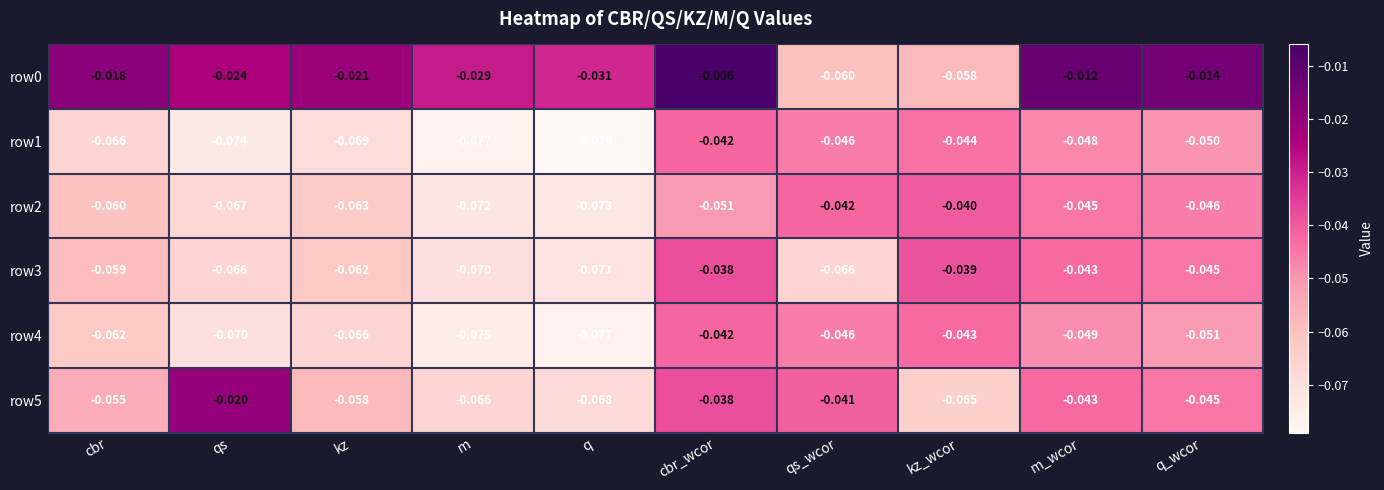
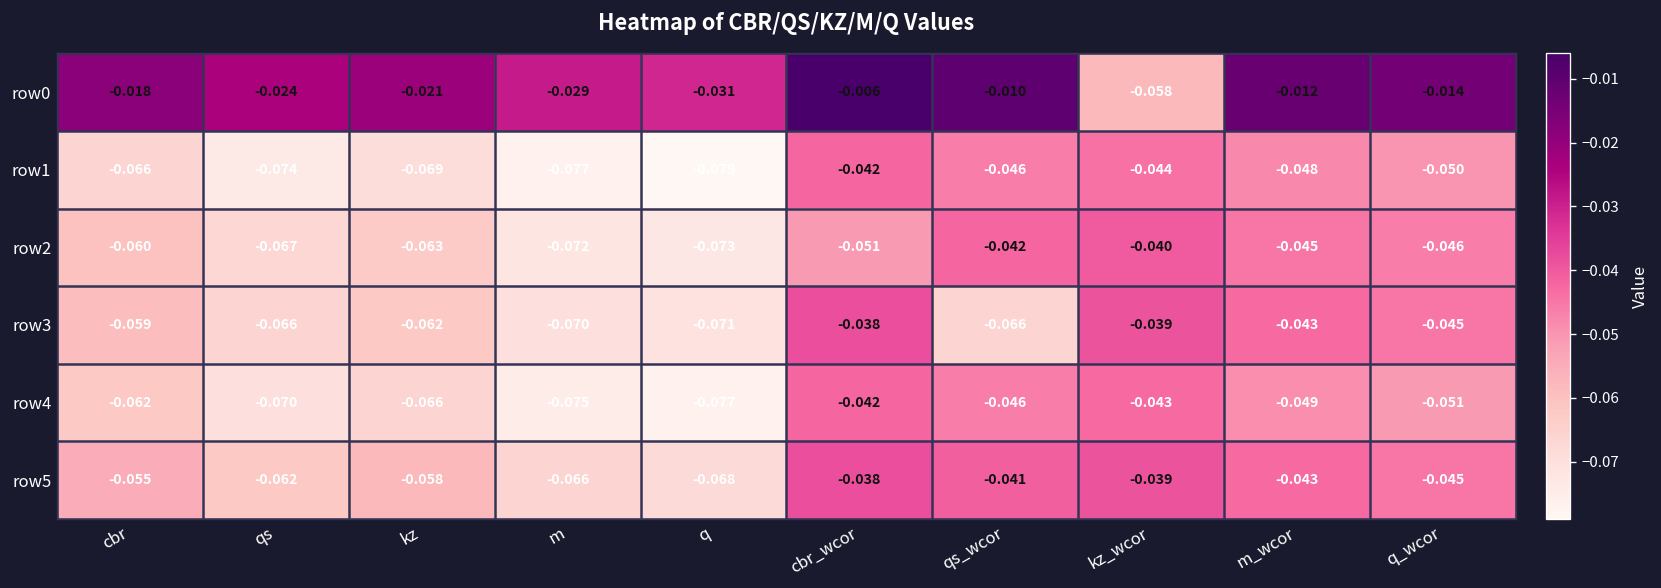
row0, qs_wcor: -0.060 -> -0.010
row5, qs: -0.020 -> -0.062
row5, kz_wcor: -0.065 -> -0.039
